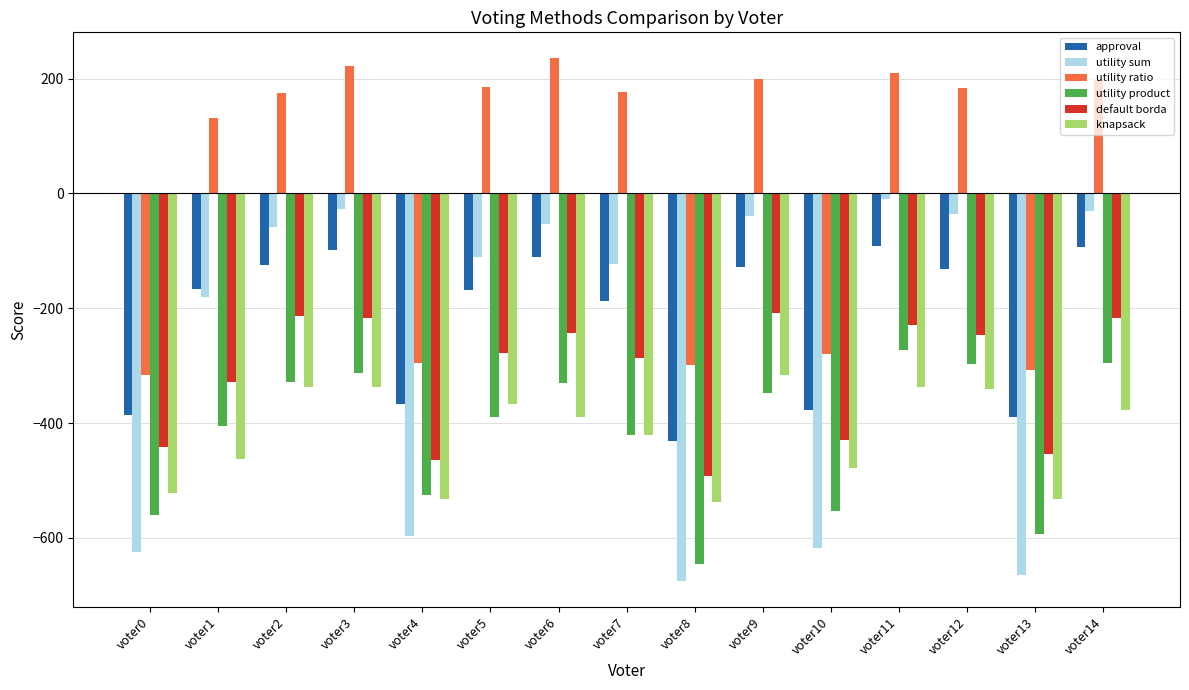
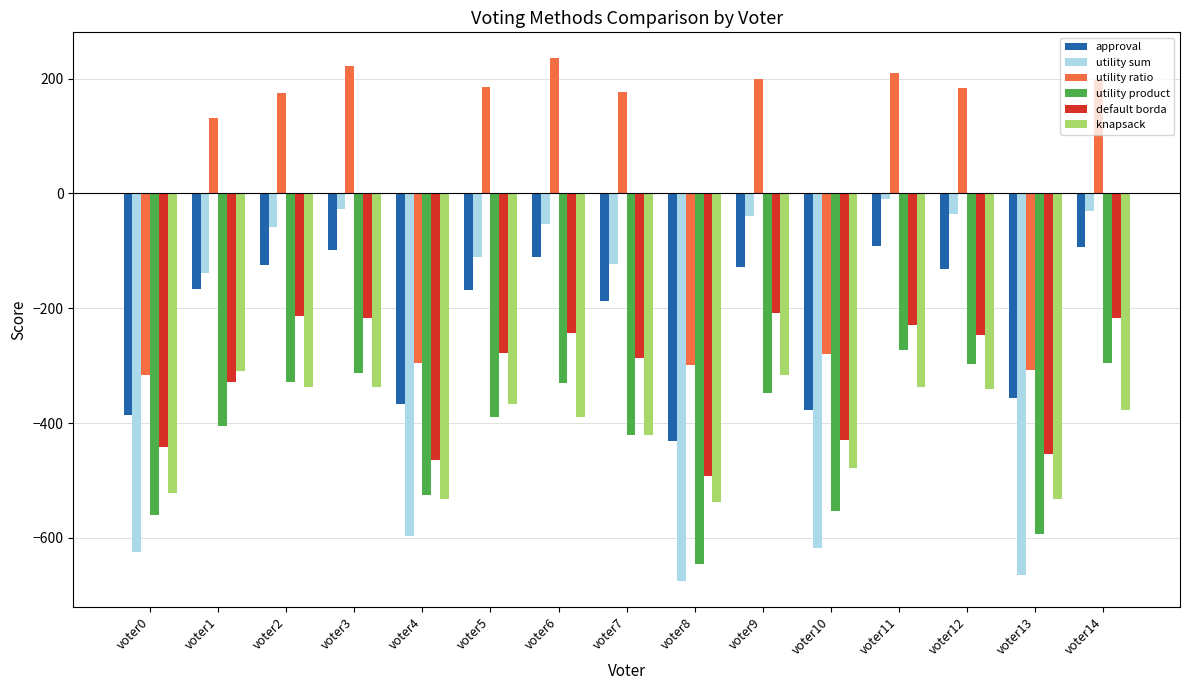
utility sum, voter1: -180 -> -140
knapsack, voter1: -460 -> -310
approval, voter13: -390 -> -360
